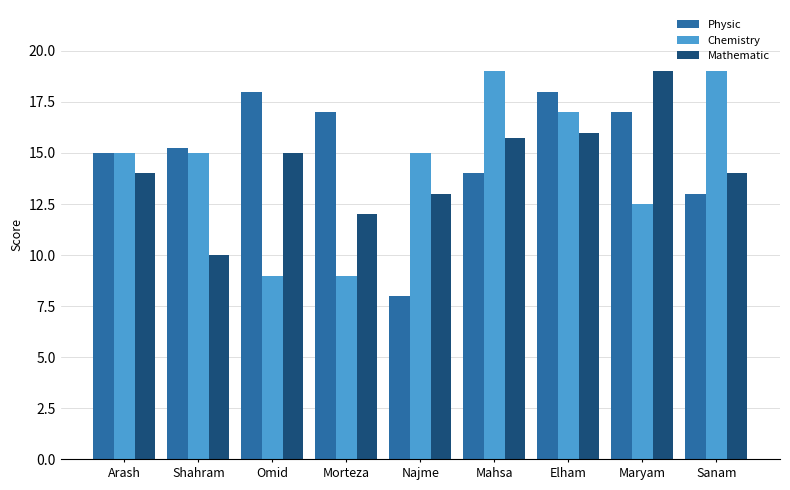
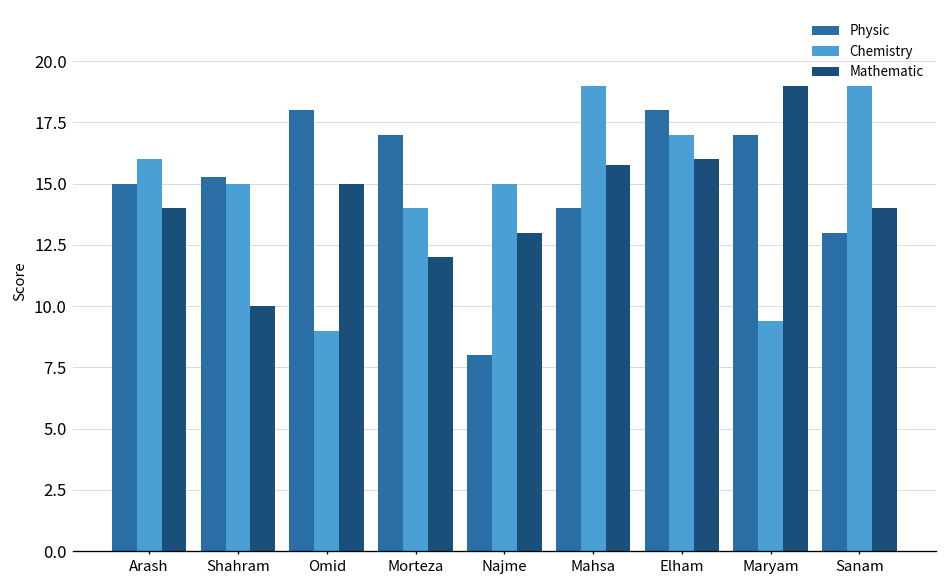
Chemistry, Arash: 15 -> 16
Chemistry, Morteza: 9 -> 14
Chemistry, Maryam: 12.5 -> 9.4
